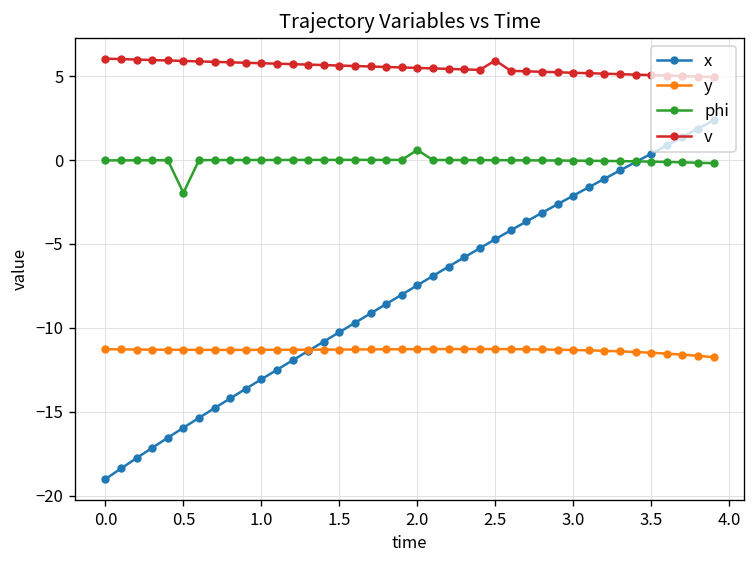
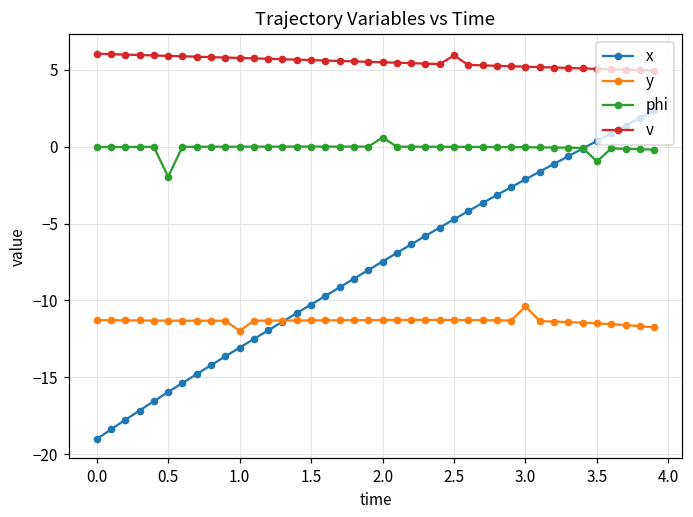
y, 1.0: -11.3 -> -12.0
y, 3.0: -11.3 -> -10.4
phi, 3.5: -0.1 -> -1.0
